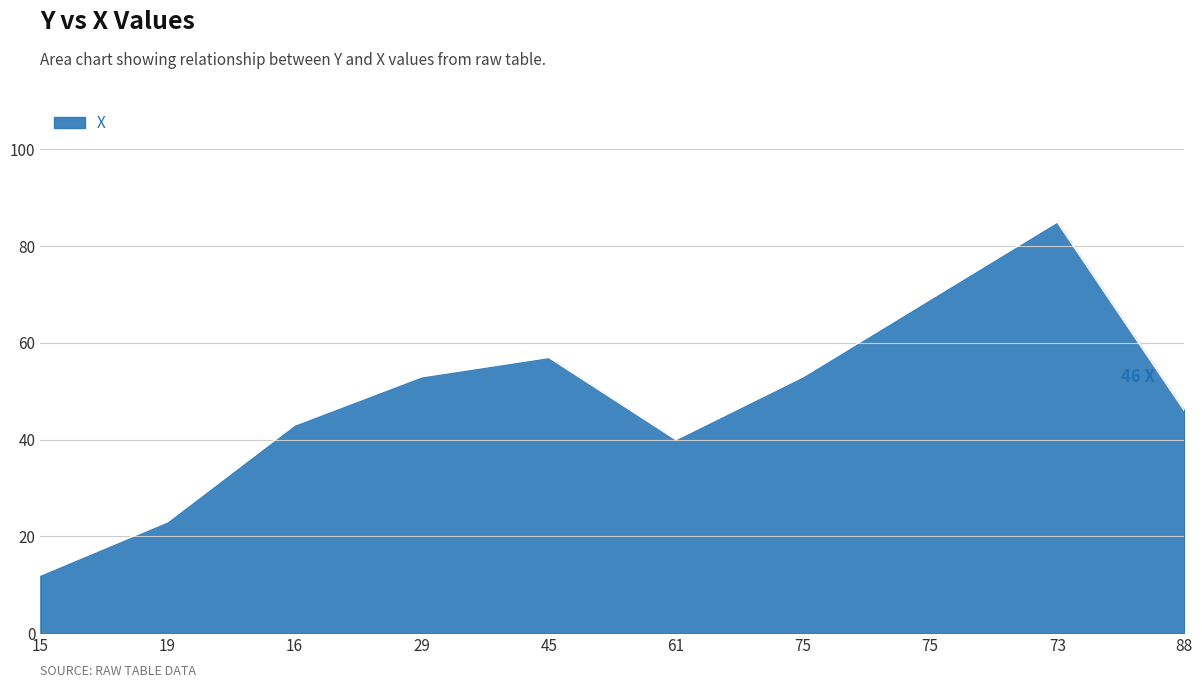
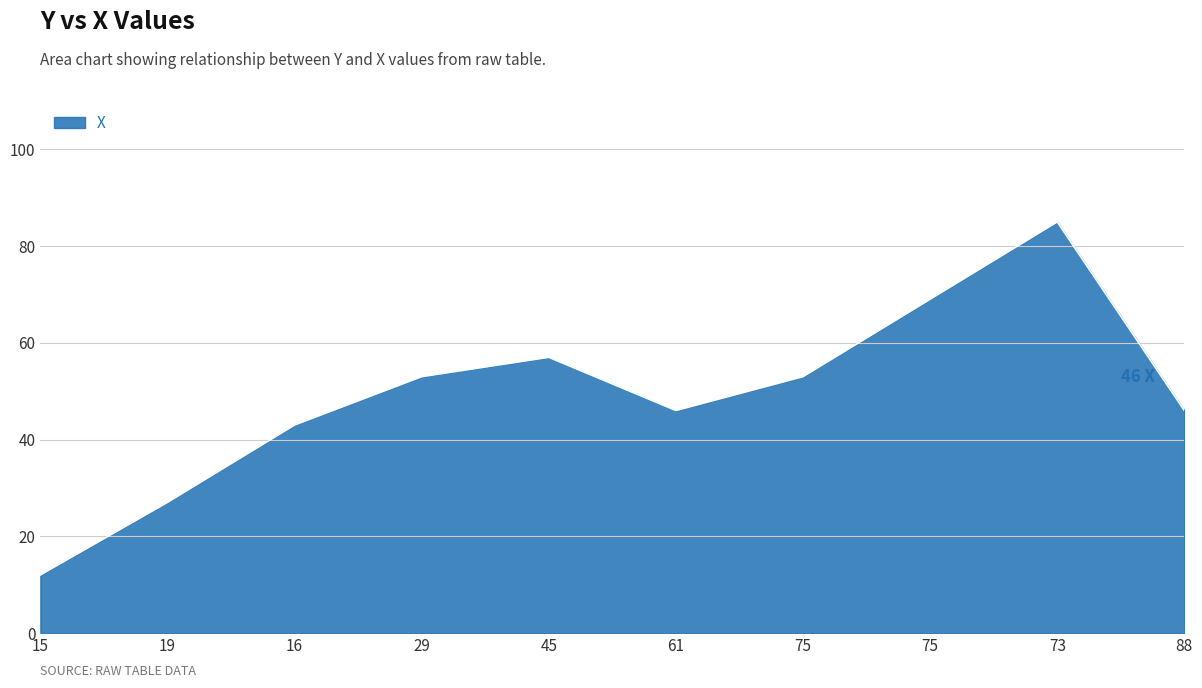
19: 23 -> 27
61: 40 -> 46
